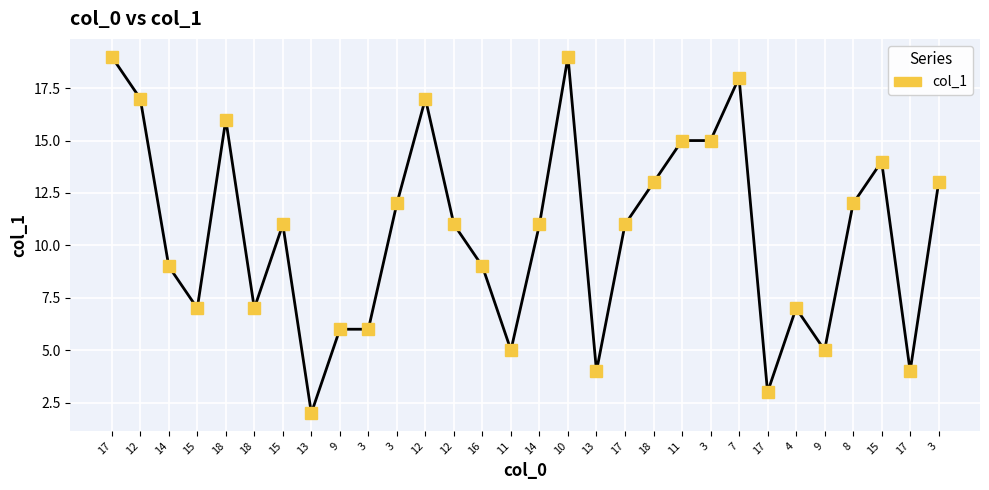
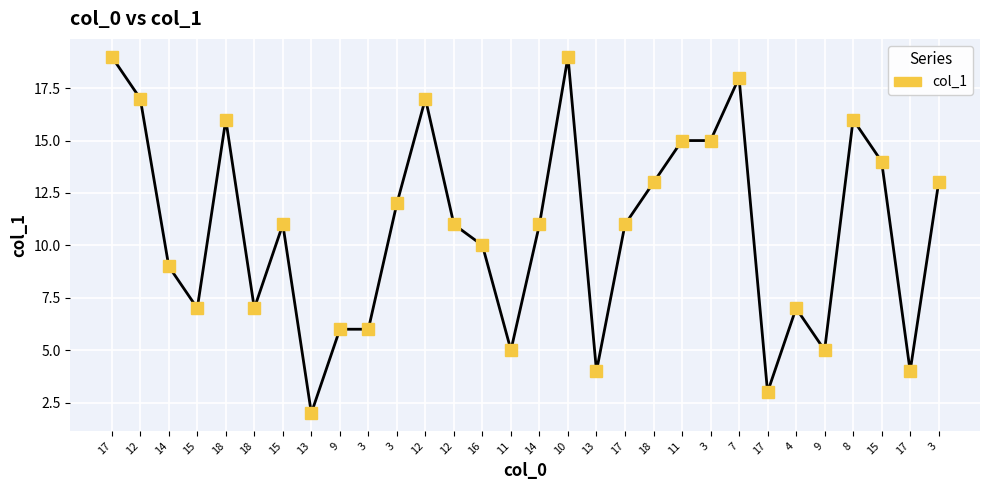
16: 9 -> 10
8: 12 -> 16
